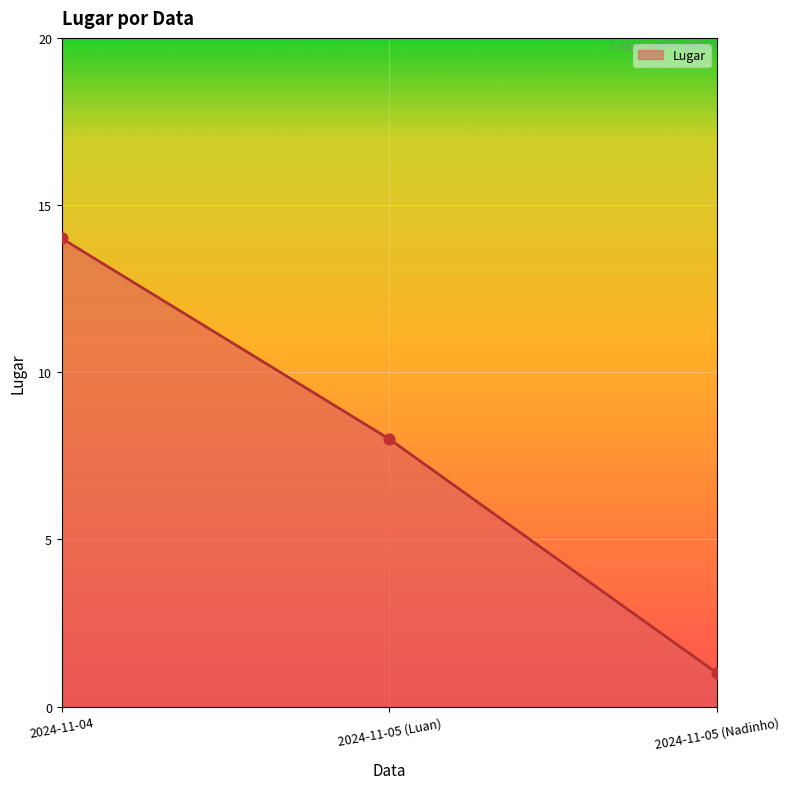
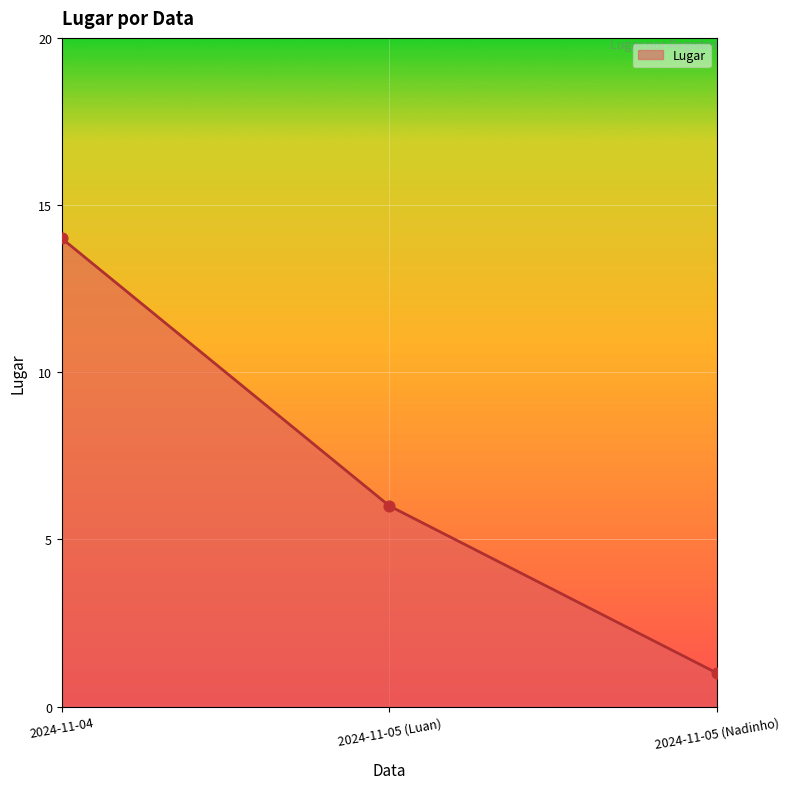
2024-11-05 (Luan): 8 -> 6
